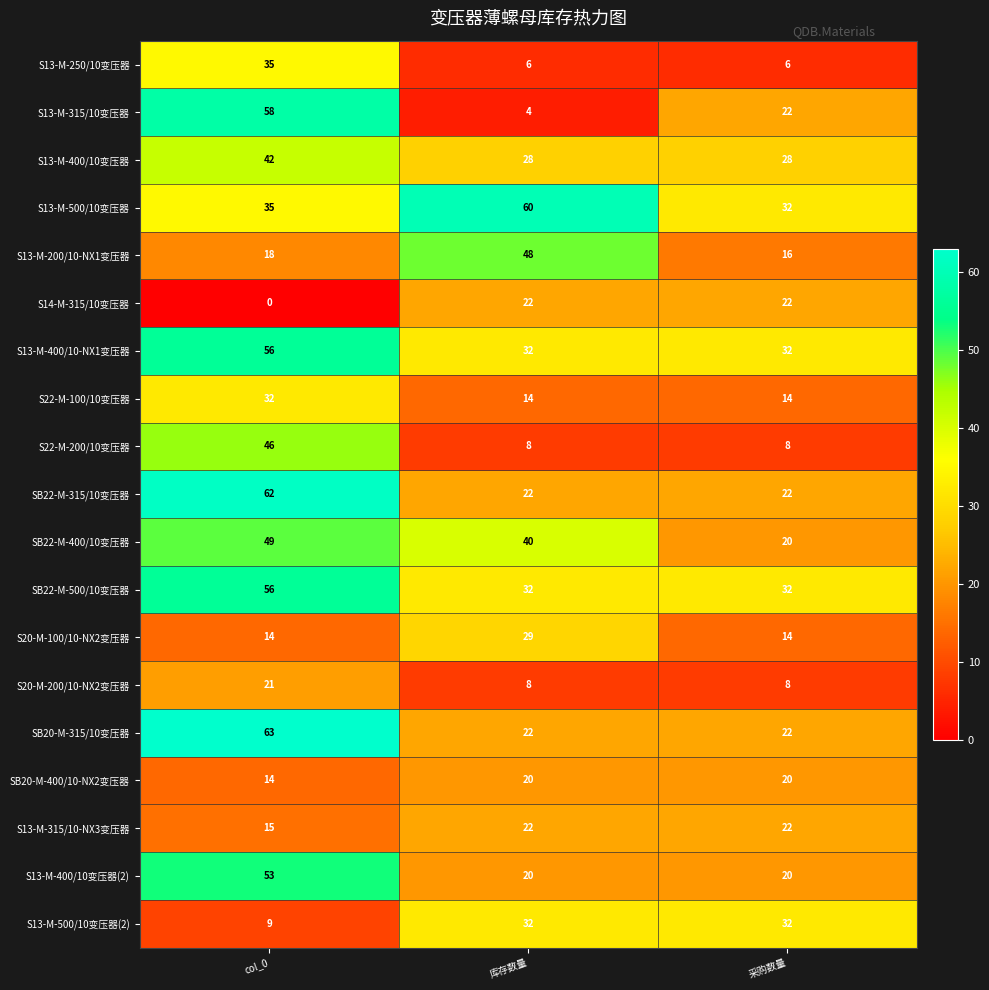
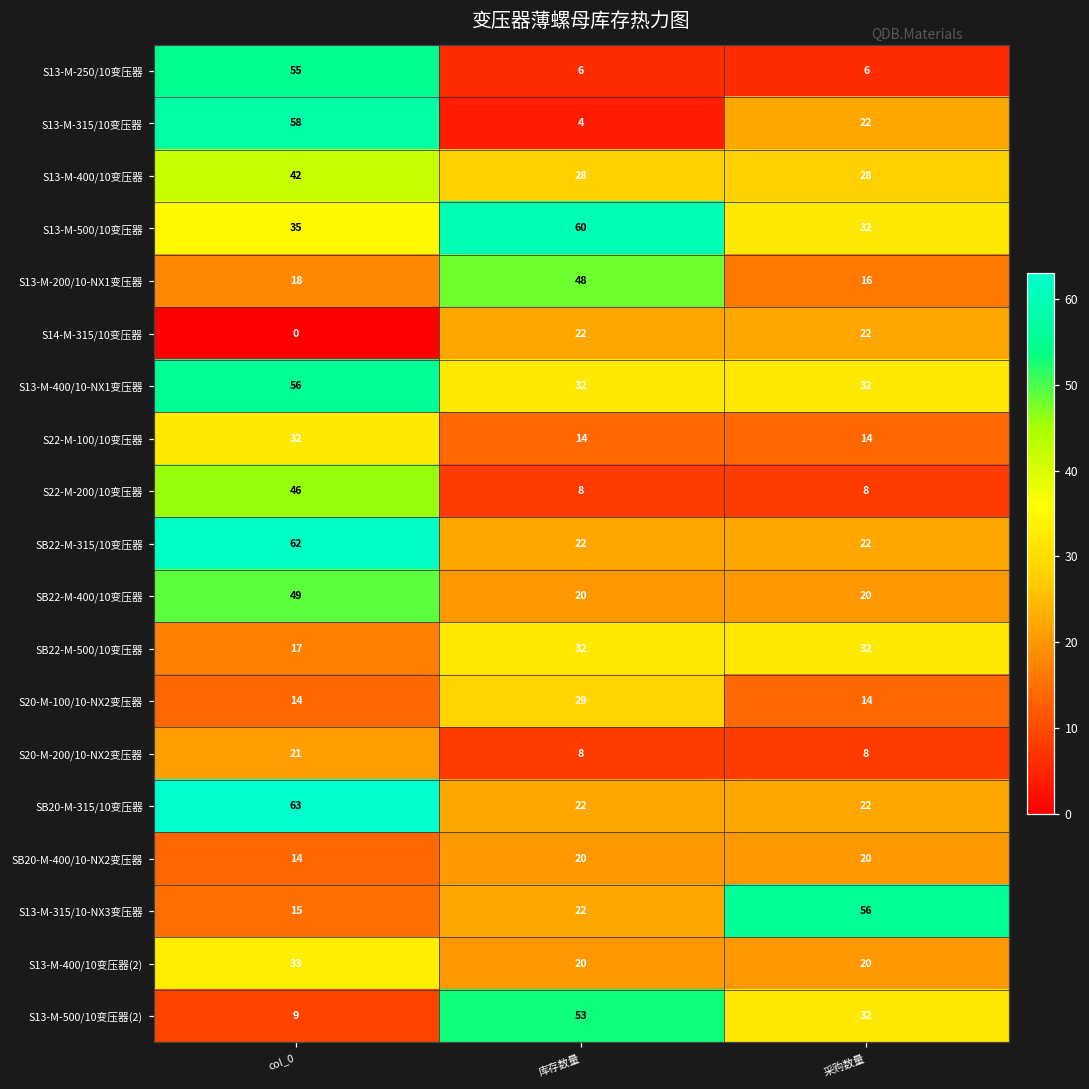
S13-M-250/10变压器, col_0: 35 -> 55
SB22-M-400/10变压器, 库存数量: 40 -> 20
SB22-M-500/10变压器, col_0: 56 -> 17
S13-M-315/10-NX3变压器, 采购数量: 22 -> 56
S13-M-400/10变压器(2), col_0: 53 -> 33
S13-M-500/10变压器(2), 库存数量: 32 -> 53
